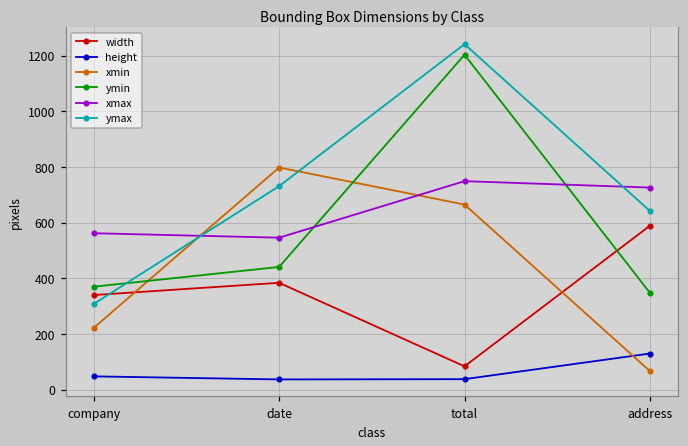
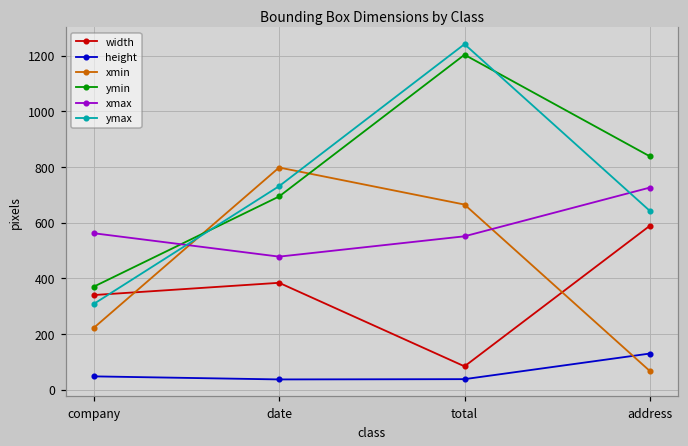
ymin, date: 440 -> 690
xmax, date: 550 -> 480
xmax, total: 750 -> 550
ymin, address: 350 -> 840
